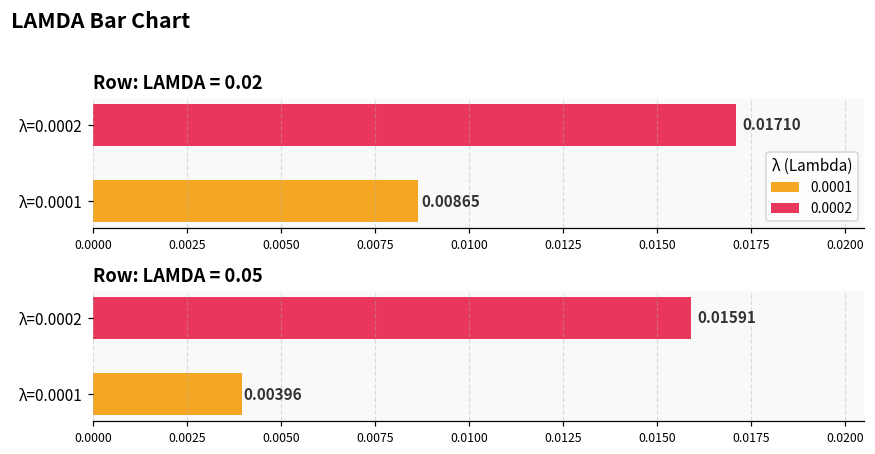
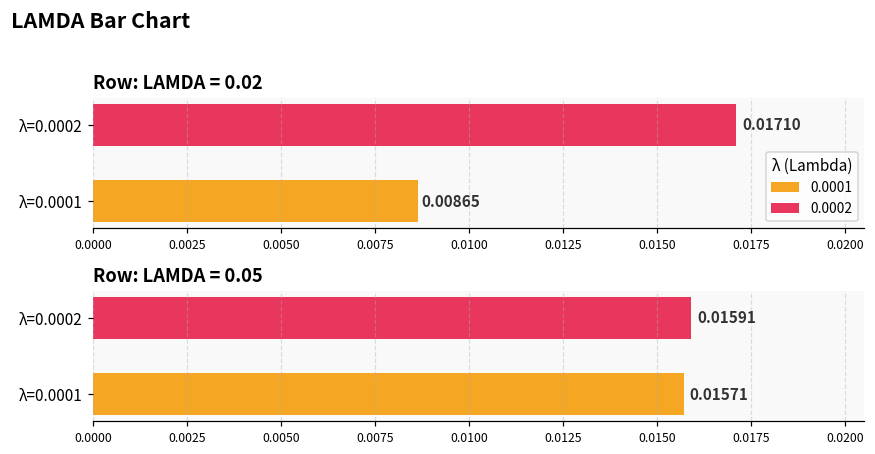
Row: LAMDA = 0.05, λ=0.0001: 0.00396 -> 0.01571
